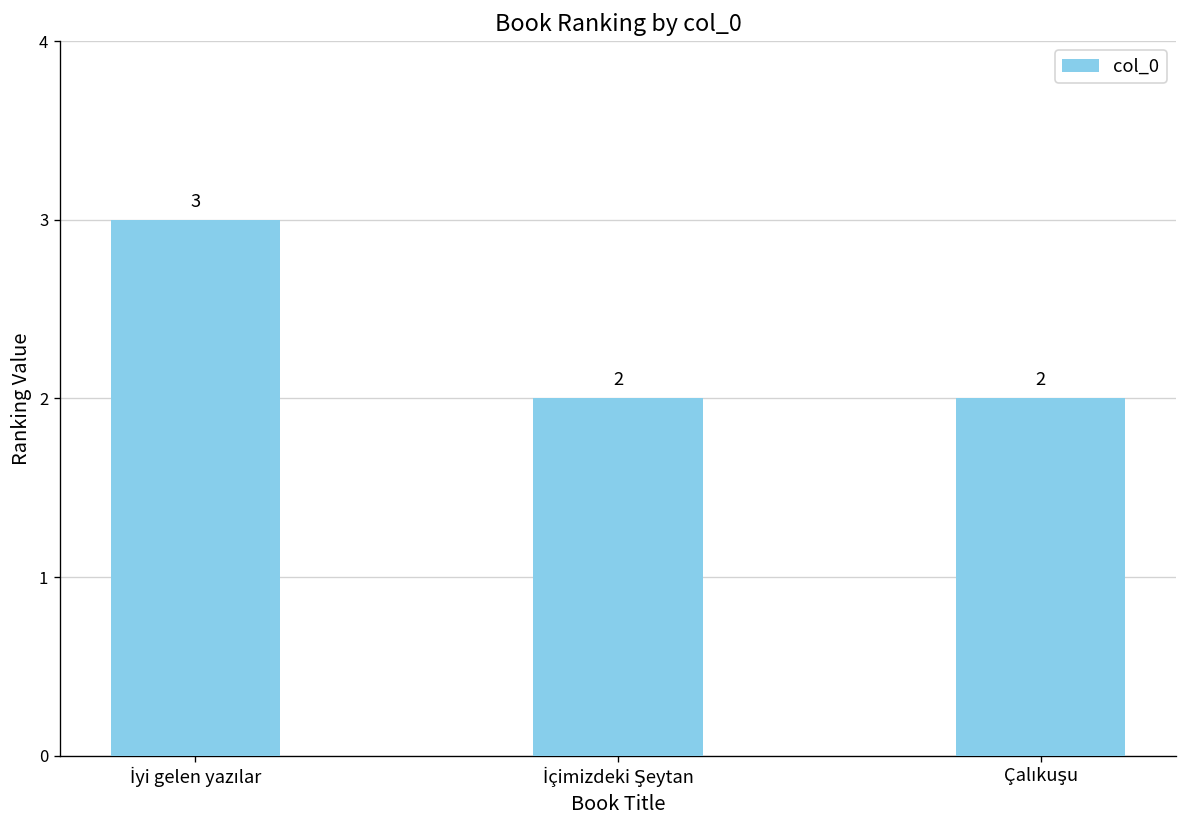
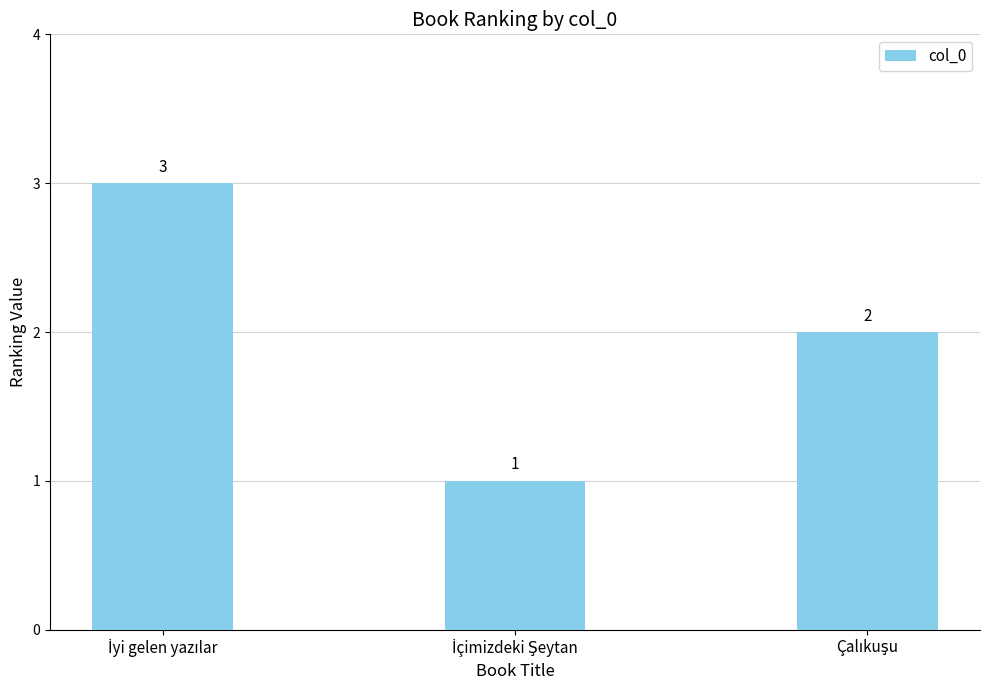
İçimizdeki Şeytan: 2 -> 1
